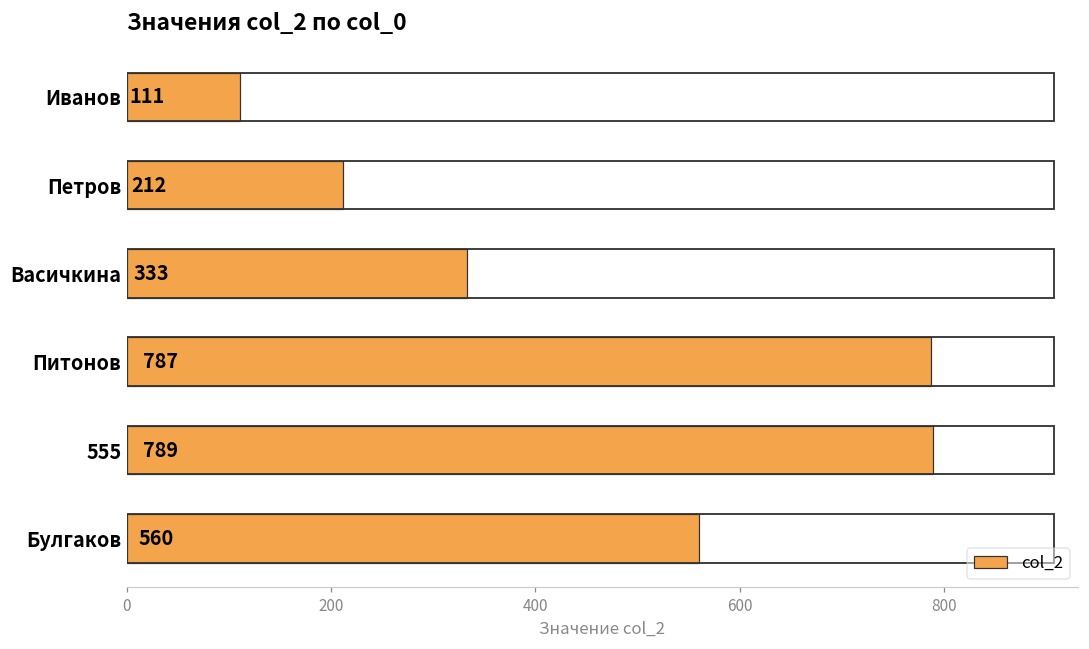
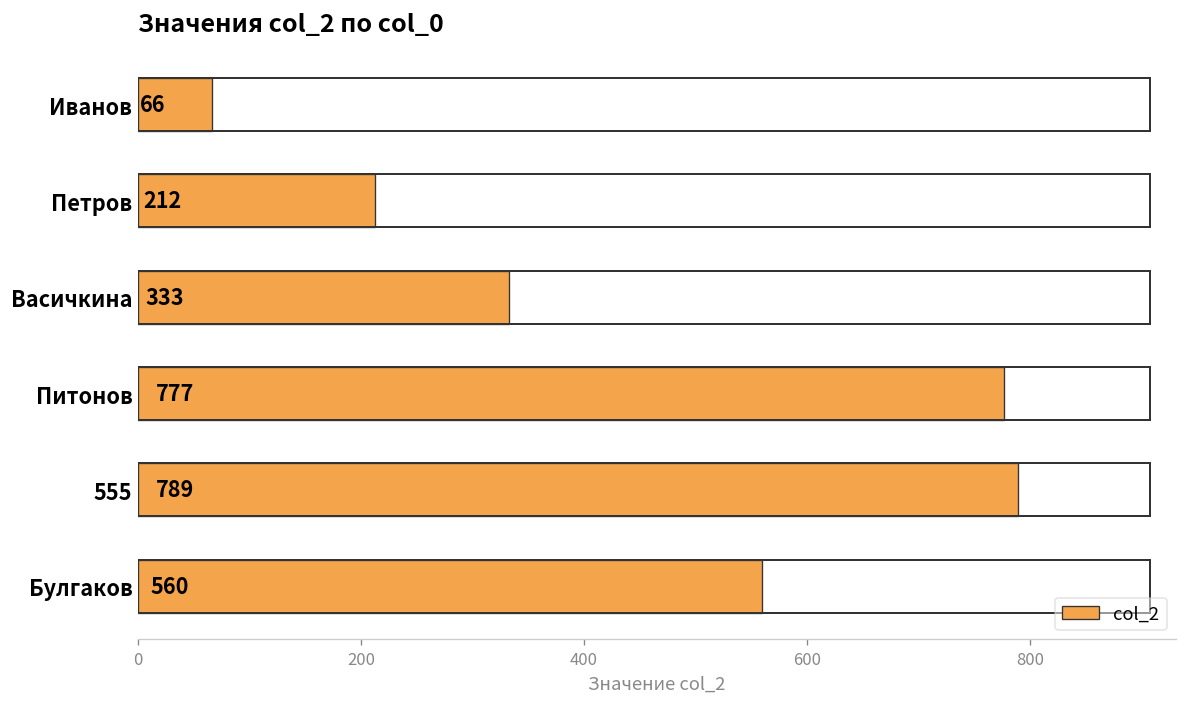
Иванов: 111 -> 66
Питонов: 787 -> 777
